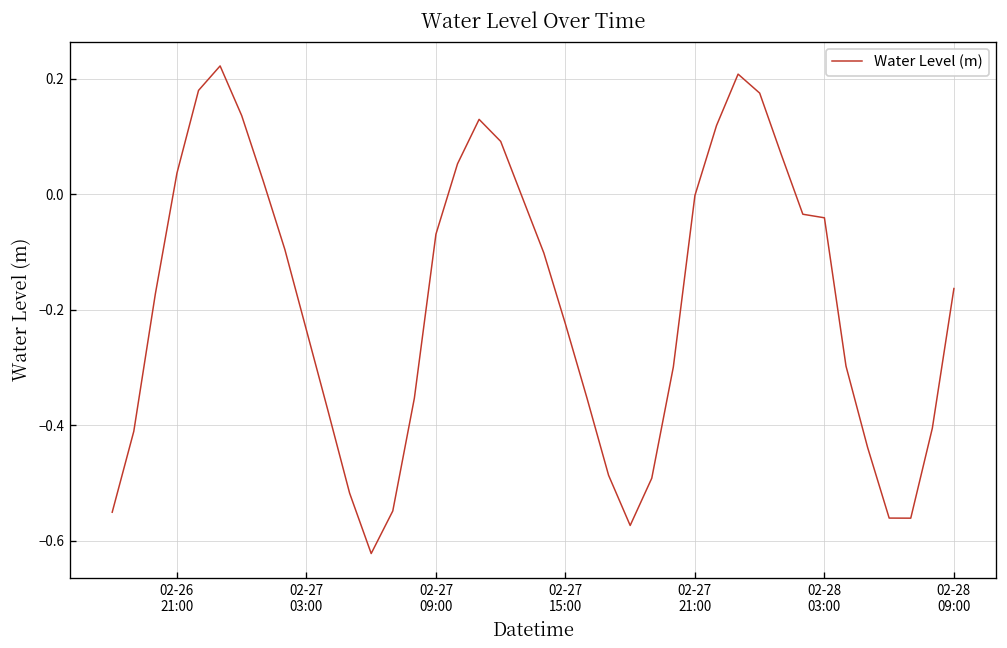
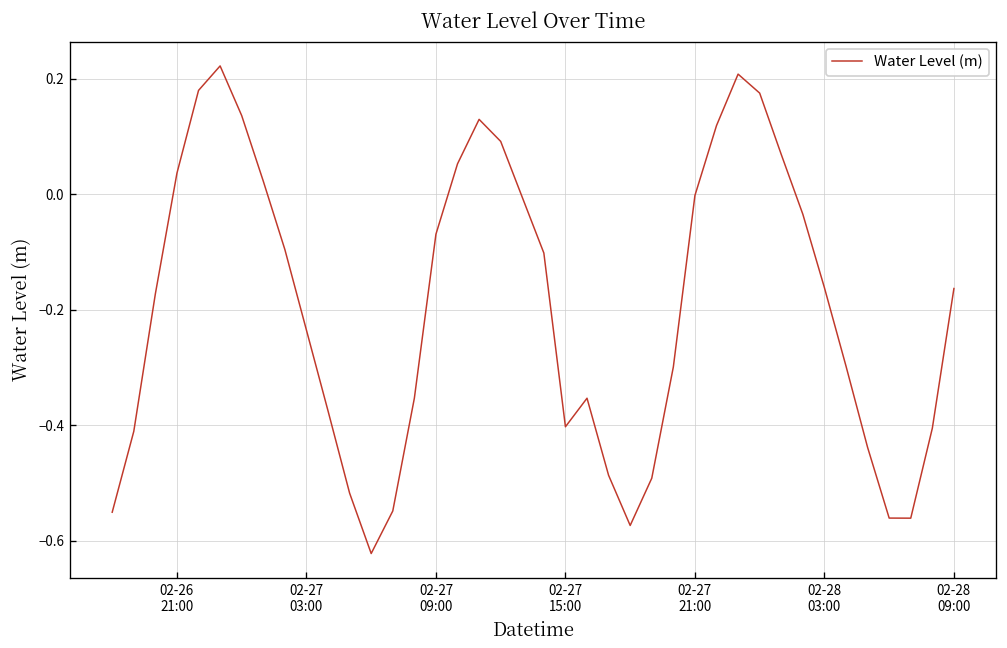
02-27 15:00: -0.22 -> -0.40
02-28 03:00: -0.04 -> -0.16
